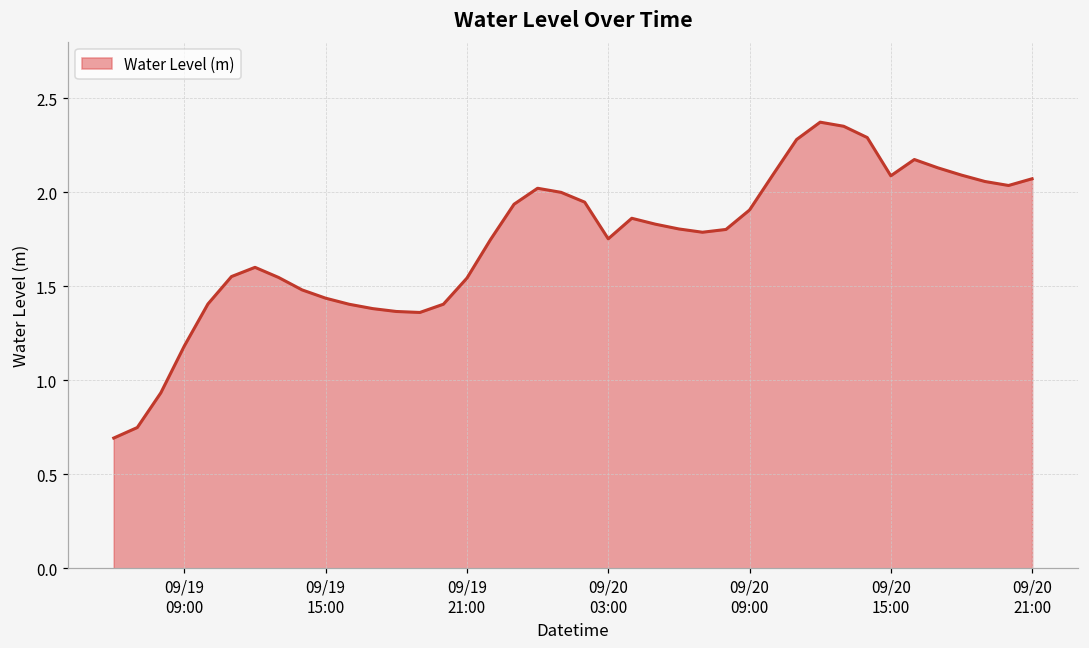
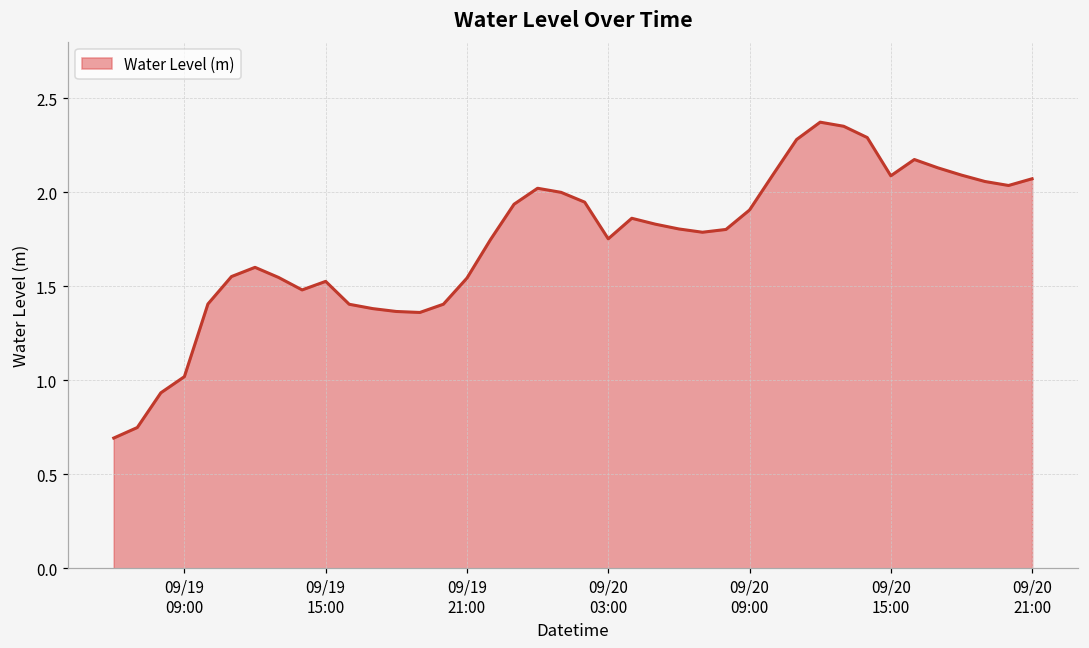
09/19 09:00: 1.18 -> 1.02
09/19 15:00: 1.44 -> 1.53
